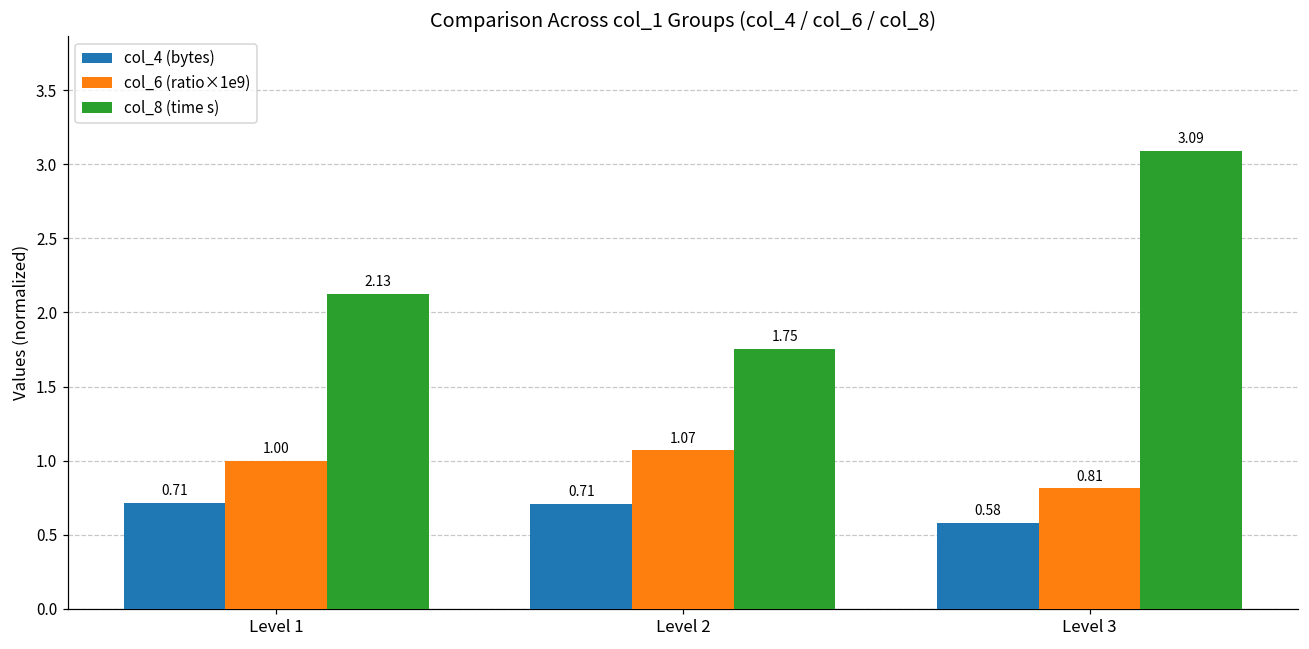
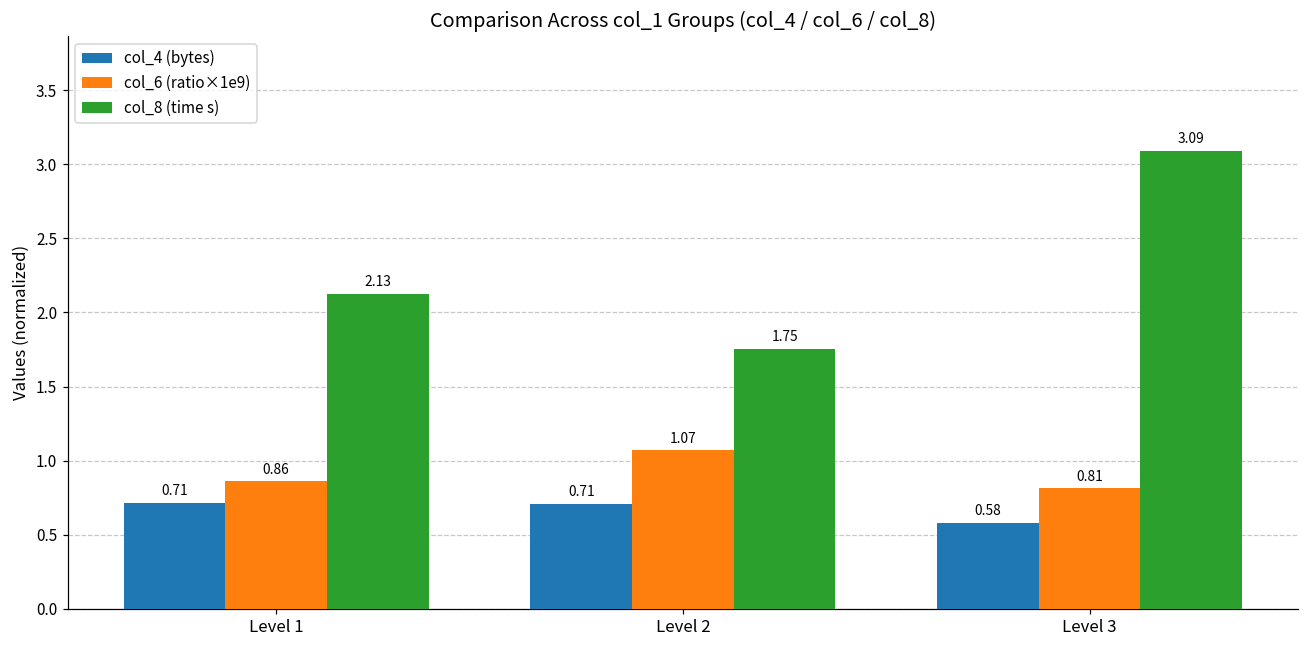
col_6 (ratio×1e9), Level 1: 1.00 -> 0.86
